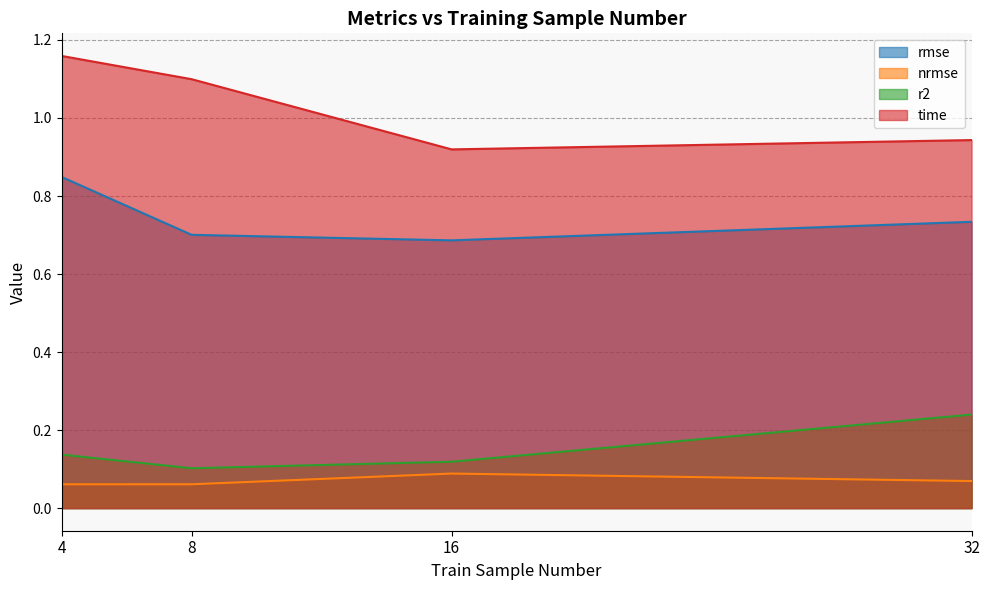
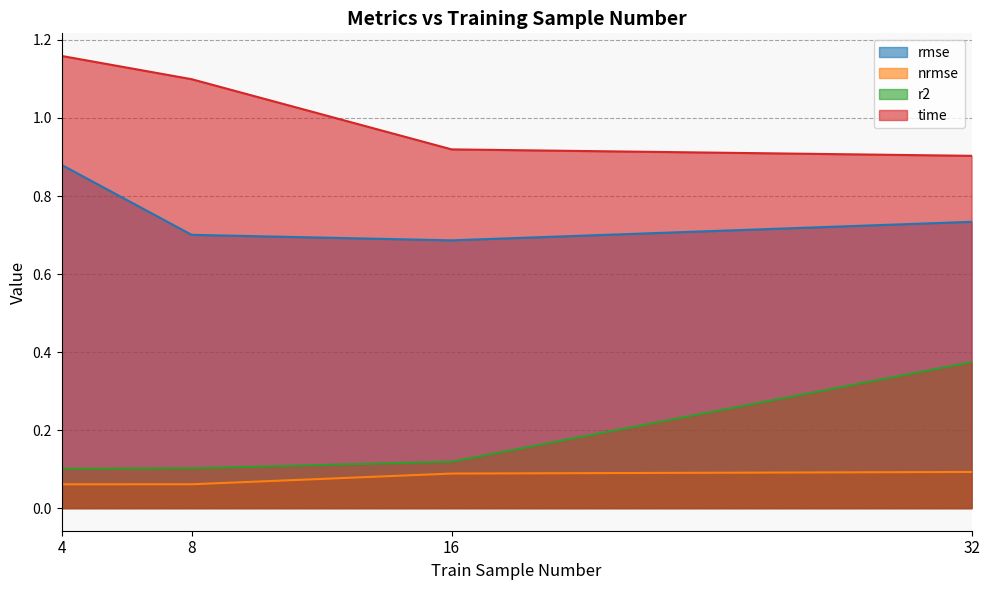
rmse, 4: 0.85 -> 0.88
r2, 4: 0.14 -> 0.10
nrmse, 32: 0.07 -> 0.09
r2, 32: 0.24 -> 0.37
time, 32: 0.94 -> 0.90
